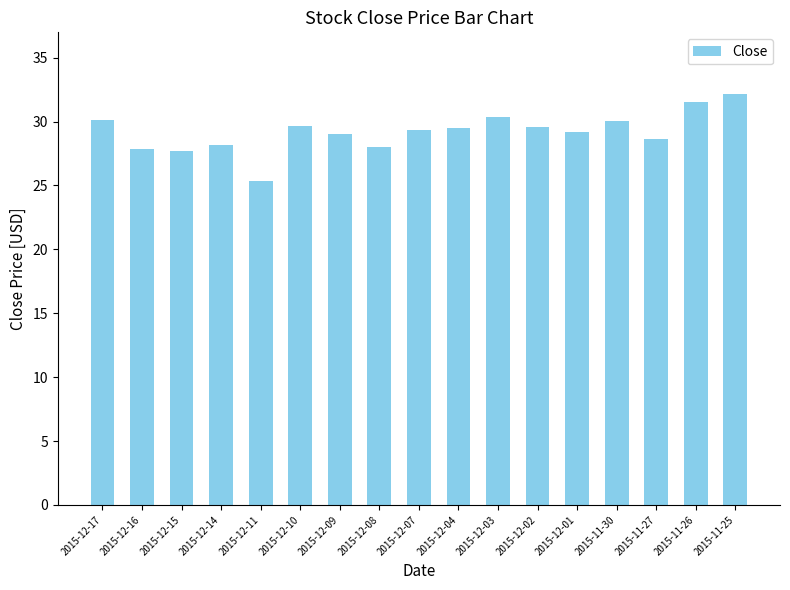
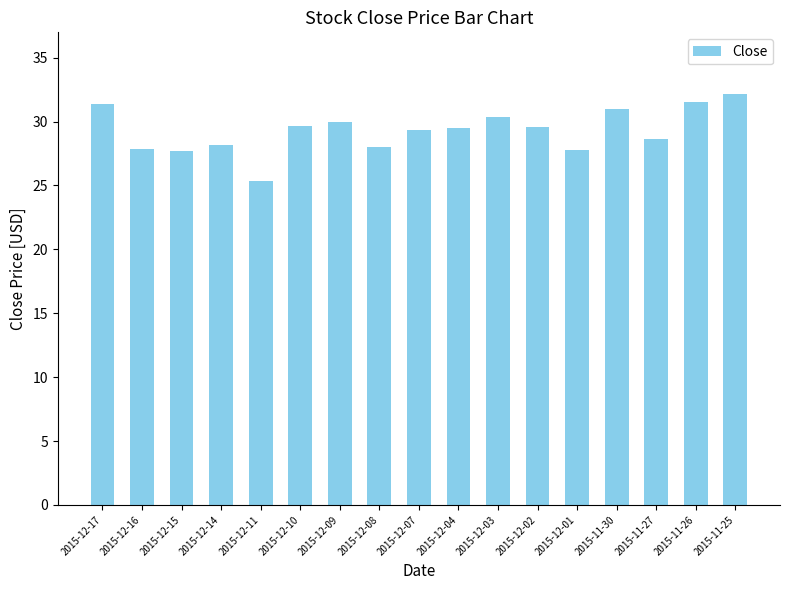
2015-12-17: 30.1 -> 31.3
2015-12-09: 29.1 -> 30.0
2015-12-01: 29.2 -> 27.8
2015-11-30: 30.1 -> 31.0
